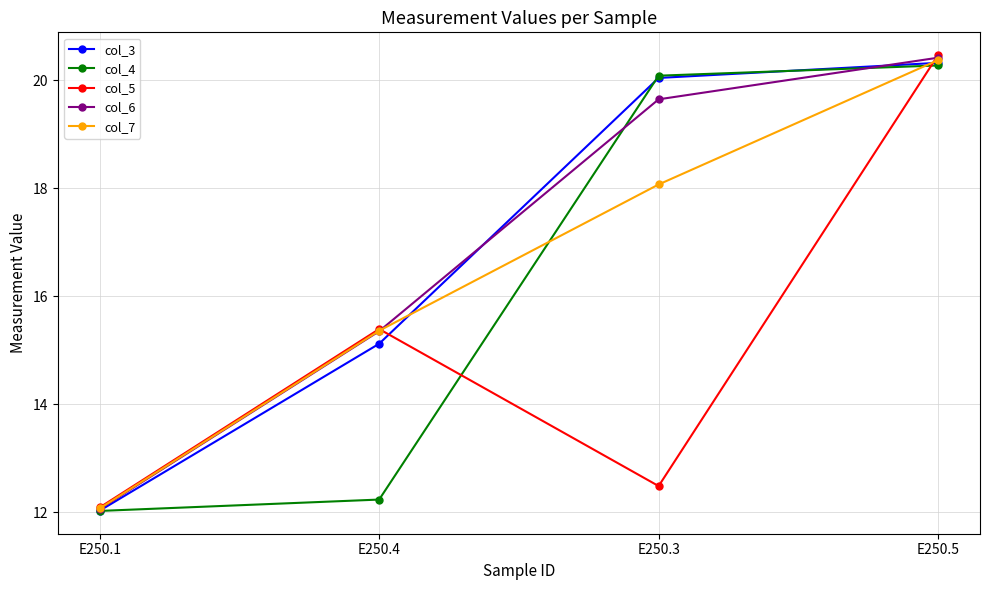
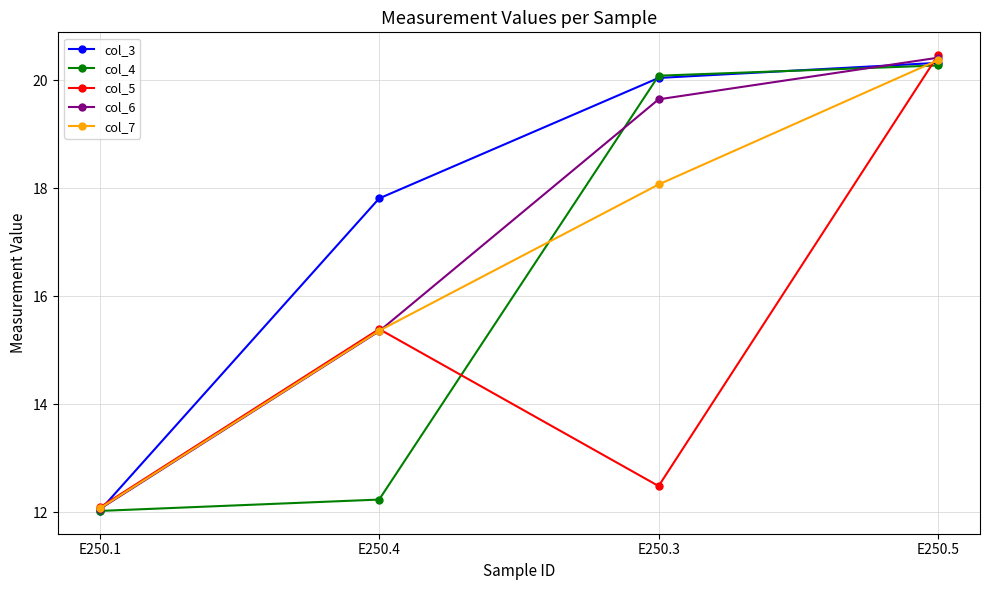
col_3, E250.4: 15.1 -> 17.8
